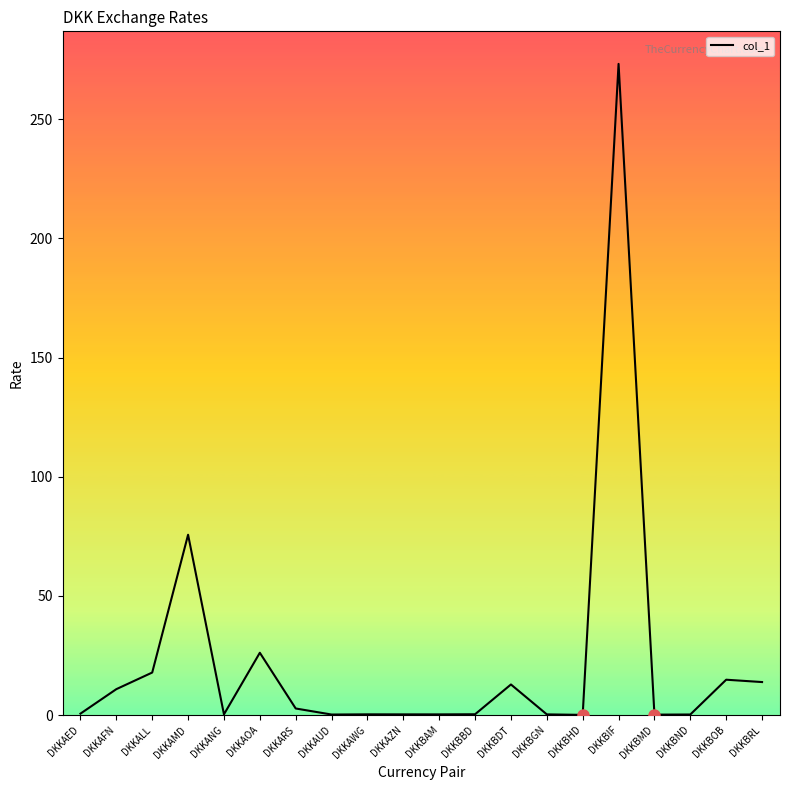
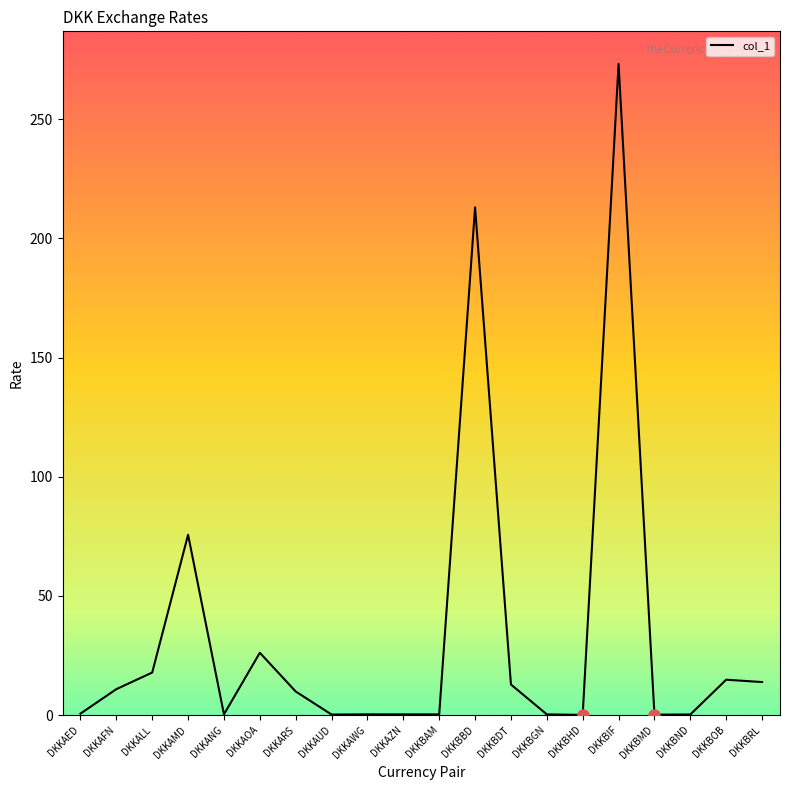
col_1, DKKARS: 3 -> 10
col_1, DKKBBD: 0 -> 213
